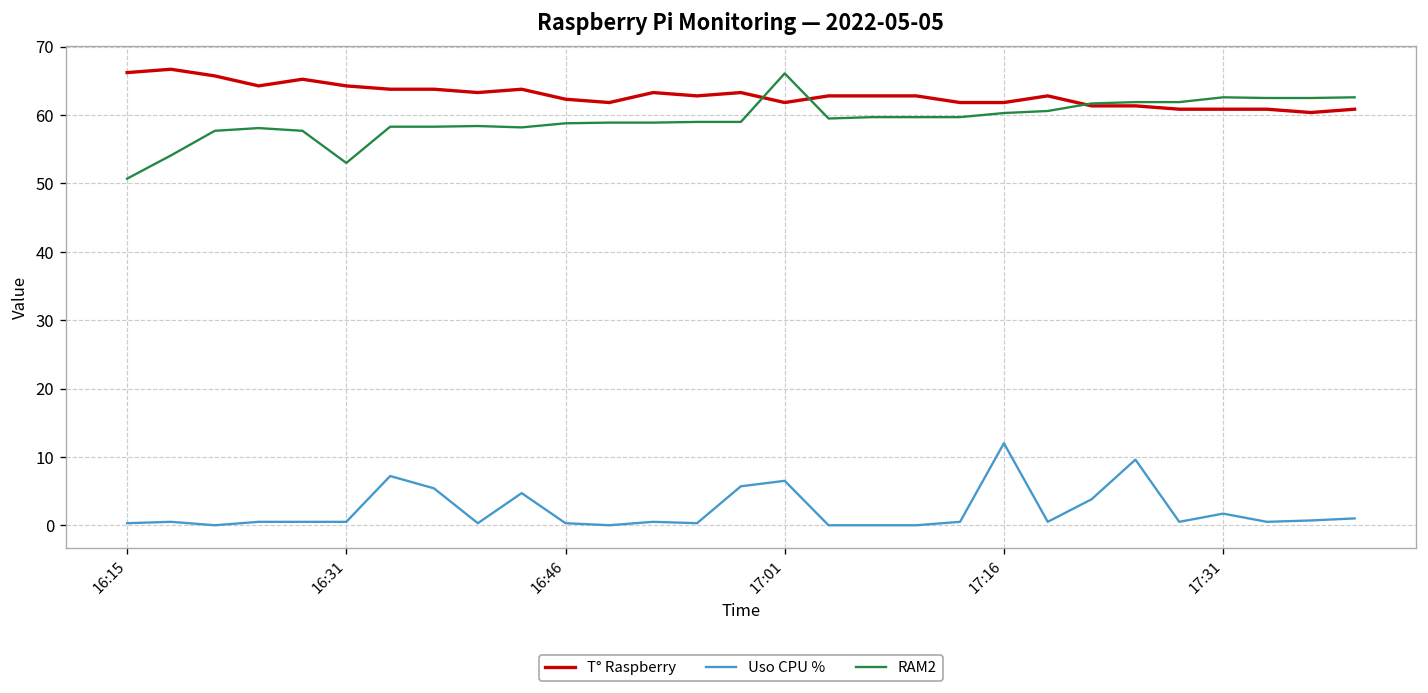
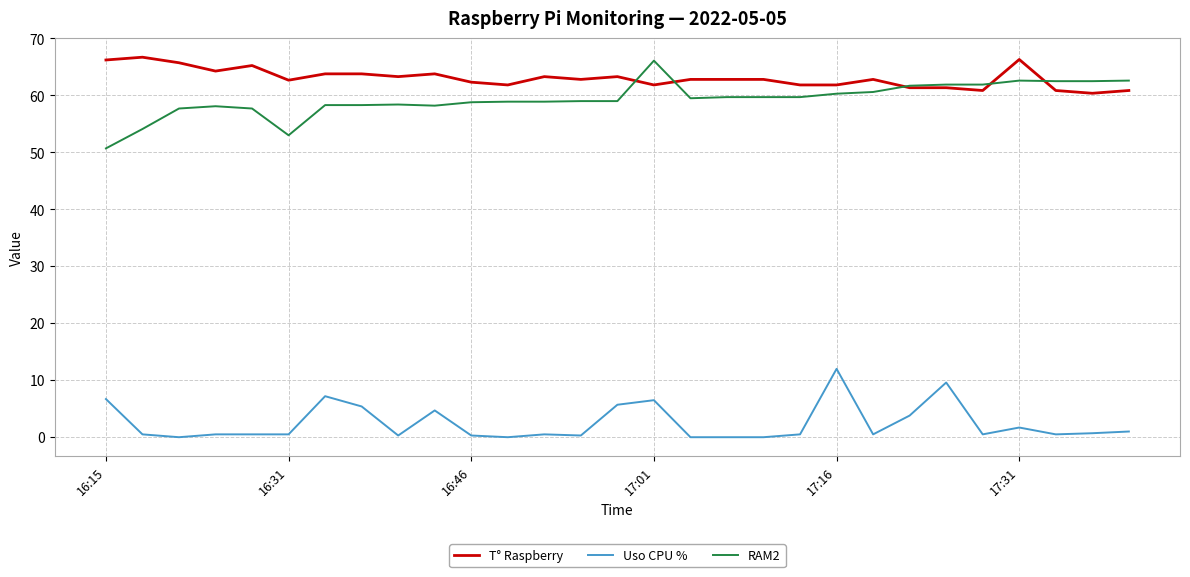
Uso CPU %, 16:15: 0 -> 7
T° Raspberry, 16:31: 64 -> 63
T° Raspberry, 17:31: 61 -> 66
